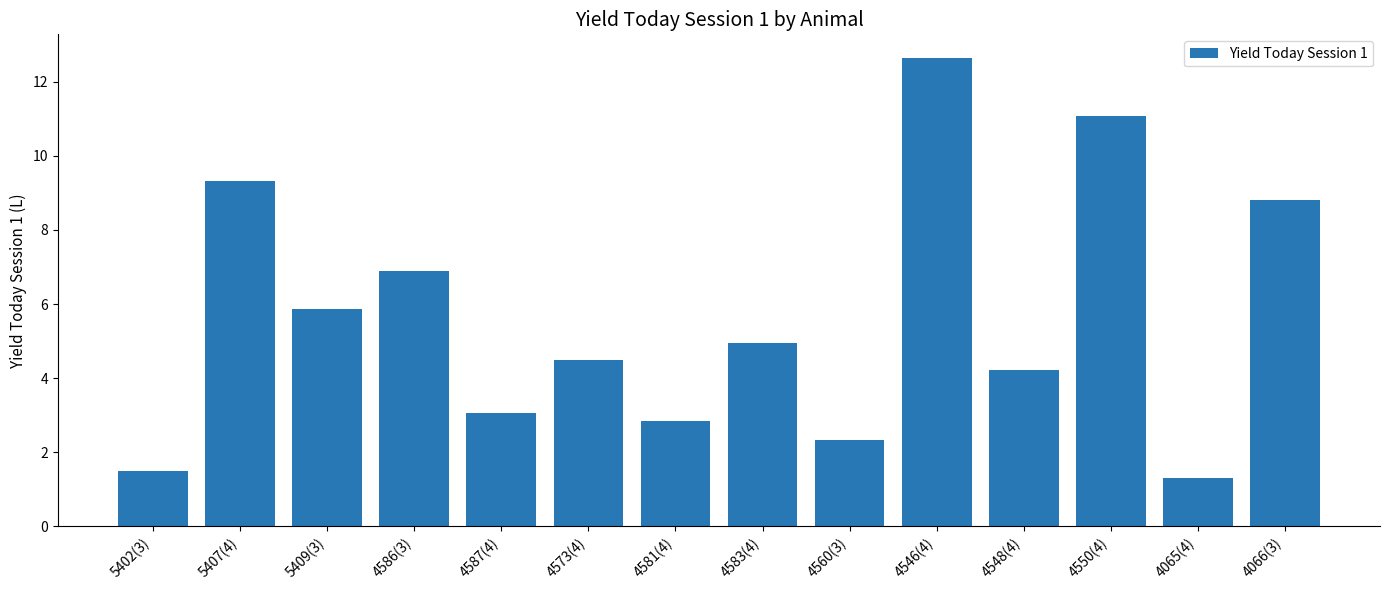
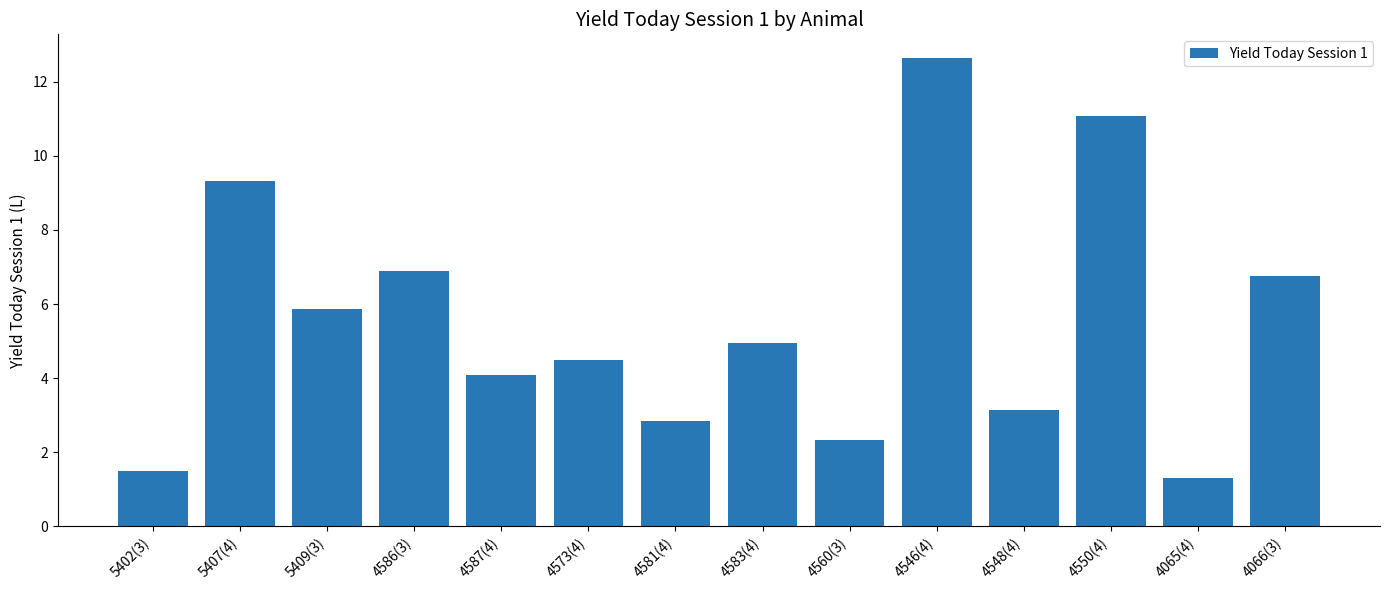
4587(4): 3.1 -> 4.1
4548(4): 4.2 -> 3.1
4066(3): 8.8 -> 6.8
